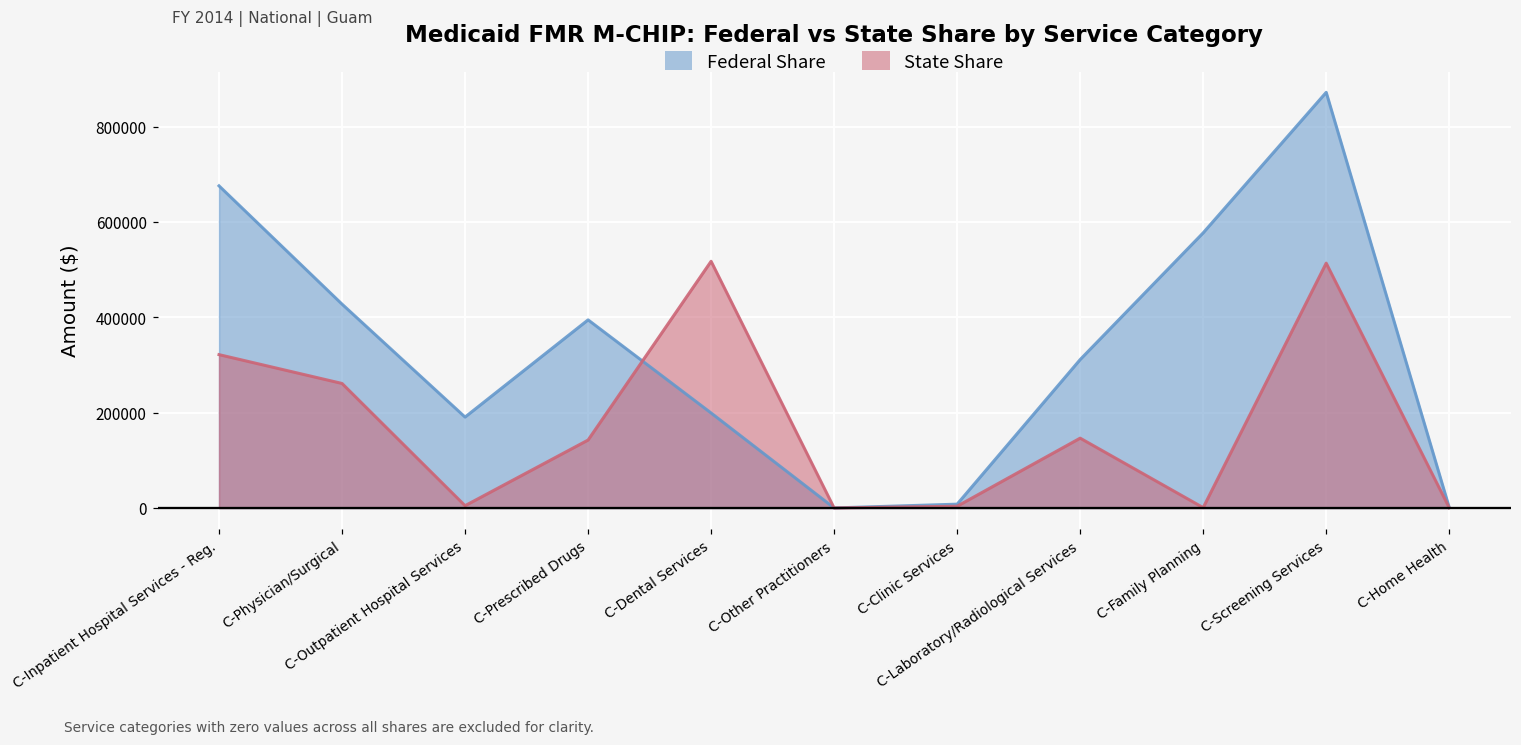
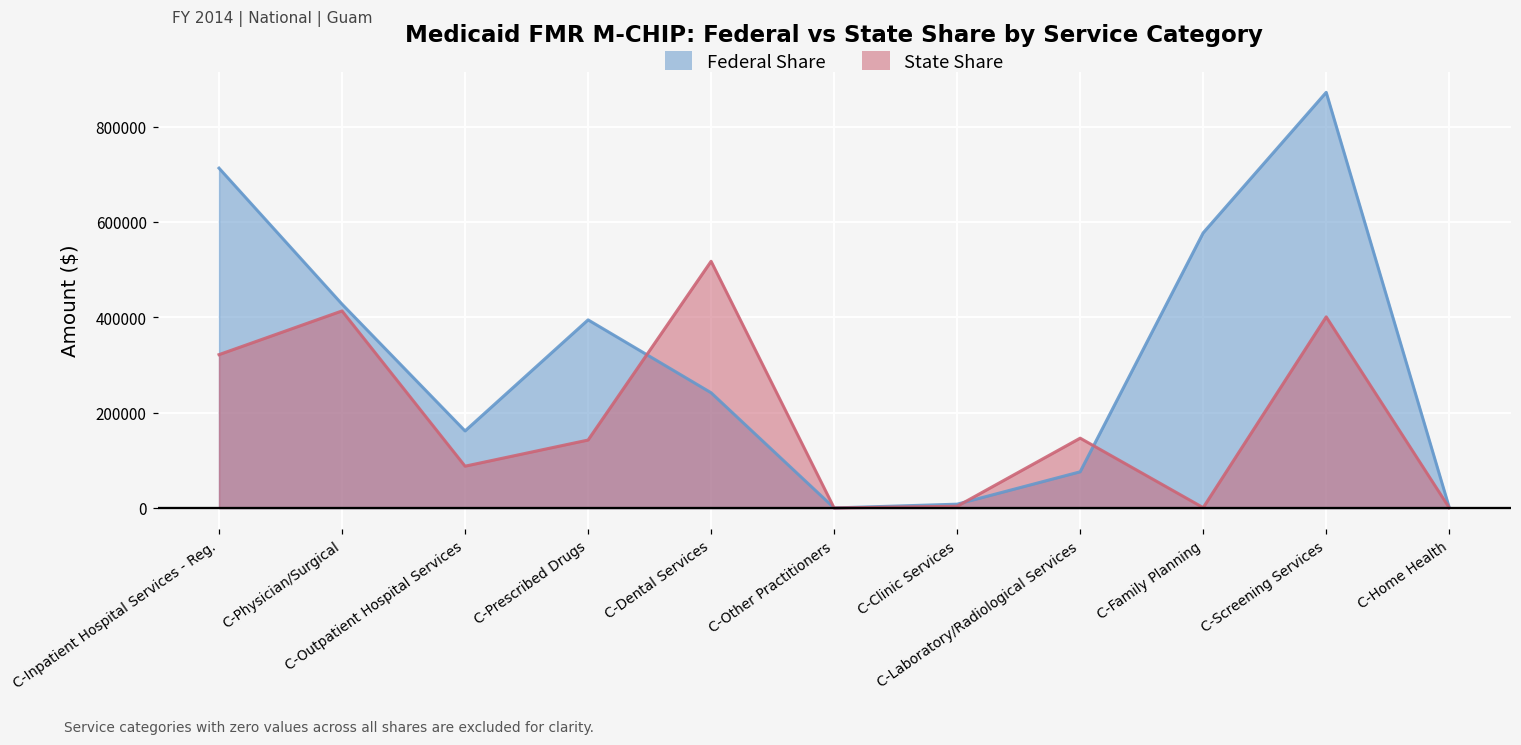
Federal Share, C-Inpatient Hospital Services - Reg.: 680000 -> 710000
State Share, C-Physician/Surgical: 260000 -> 410000
Federal Share, C-Outpatient Hospital Services: 190000 -> 160000
State Share, C-Outpatient Hospital Services: 0 -> 90000
Federal Share, C-Dental Services: 200000 -> 240000
Federal Share, C-Laboratory/Radiological Services: 310000 -> 80000
State Share, C-Screening Services: 510000 -> 400000
